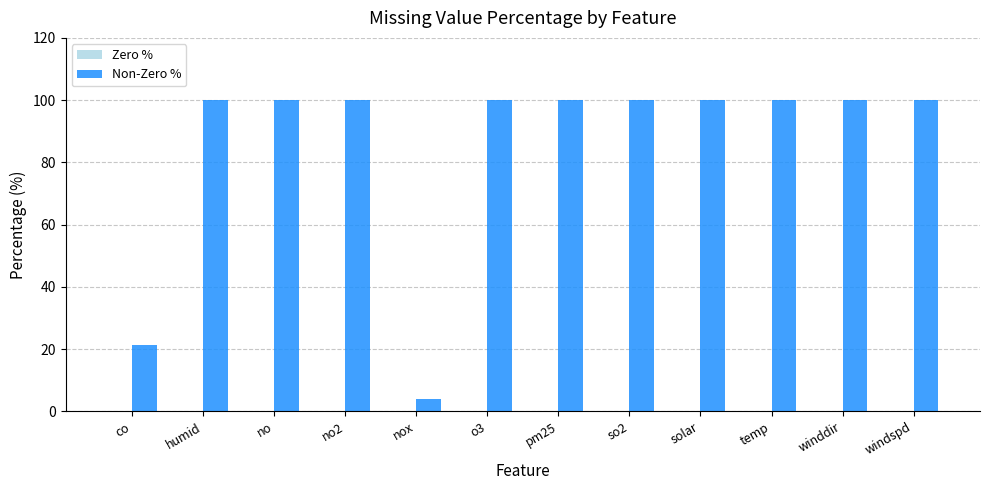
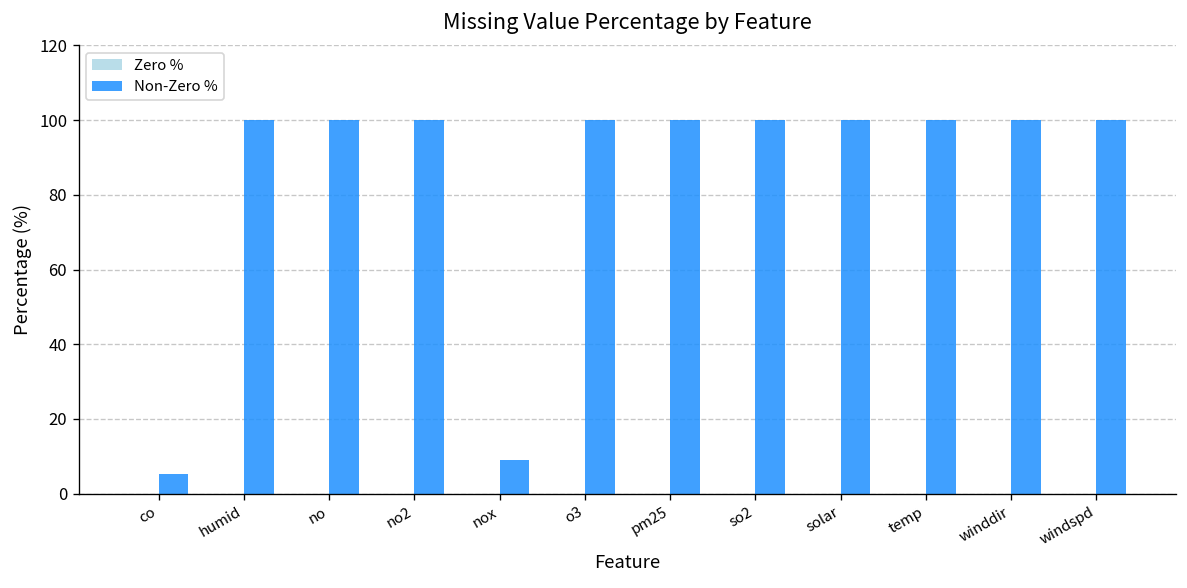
Non-Zero %, co: 21 -> 5
Non-Zero %, nox: 4 -> 9
